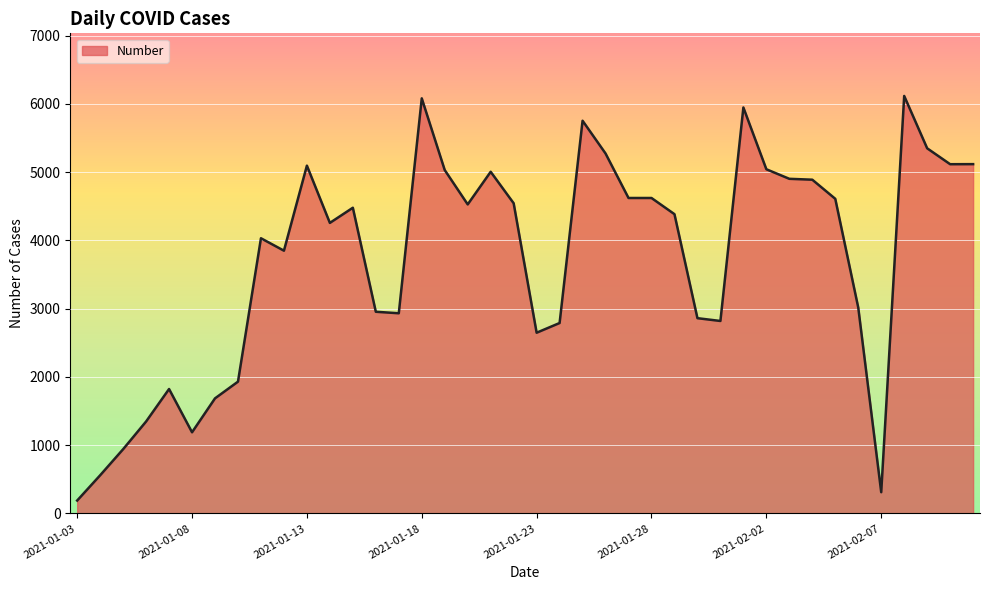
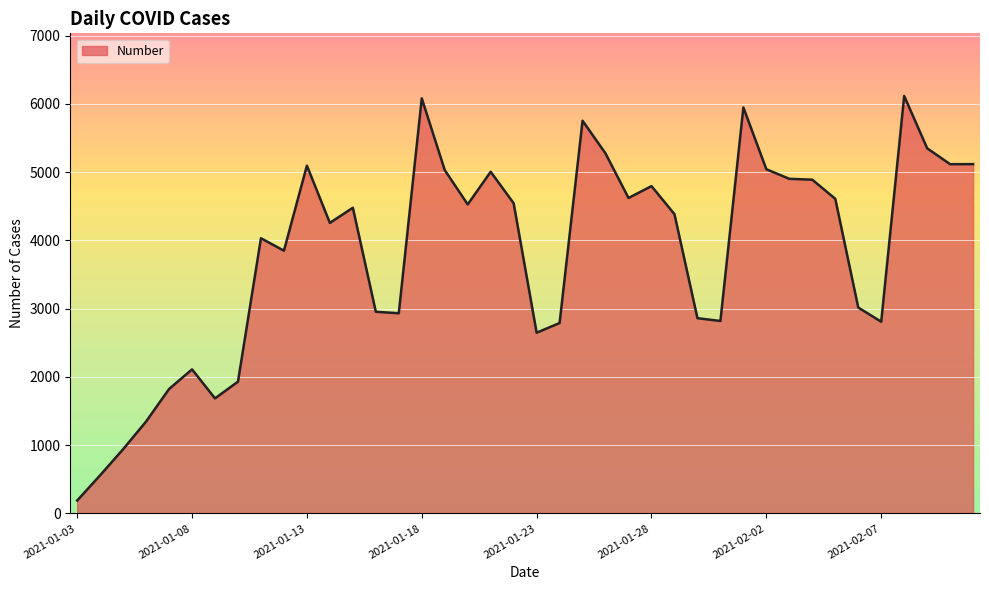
2021-01-08: 1200 -> 2100
2021-01-28: 4600 -> 4800
2021-02-07: 300 -> 2800
